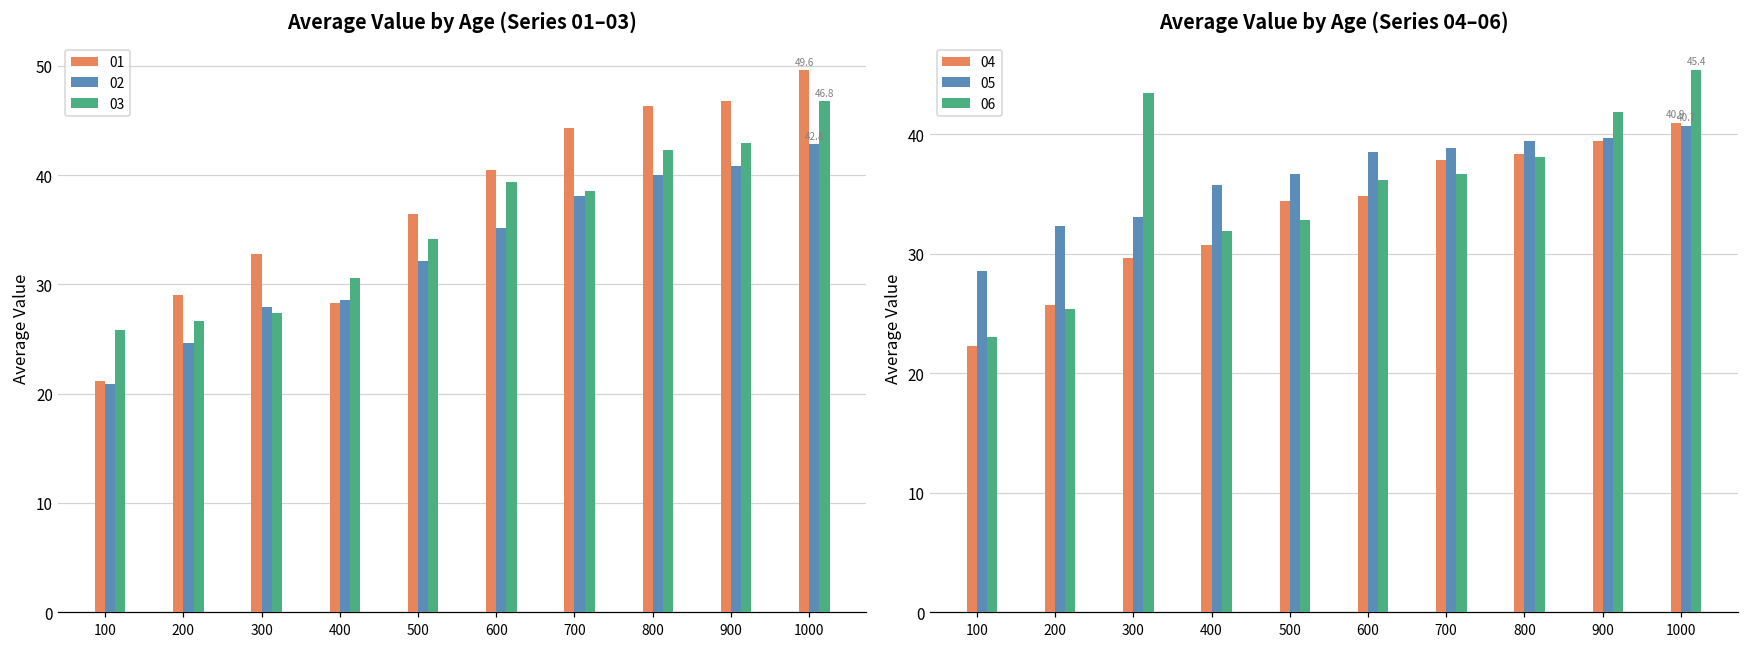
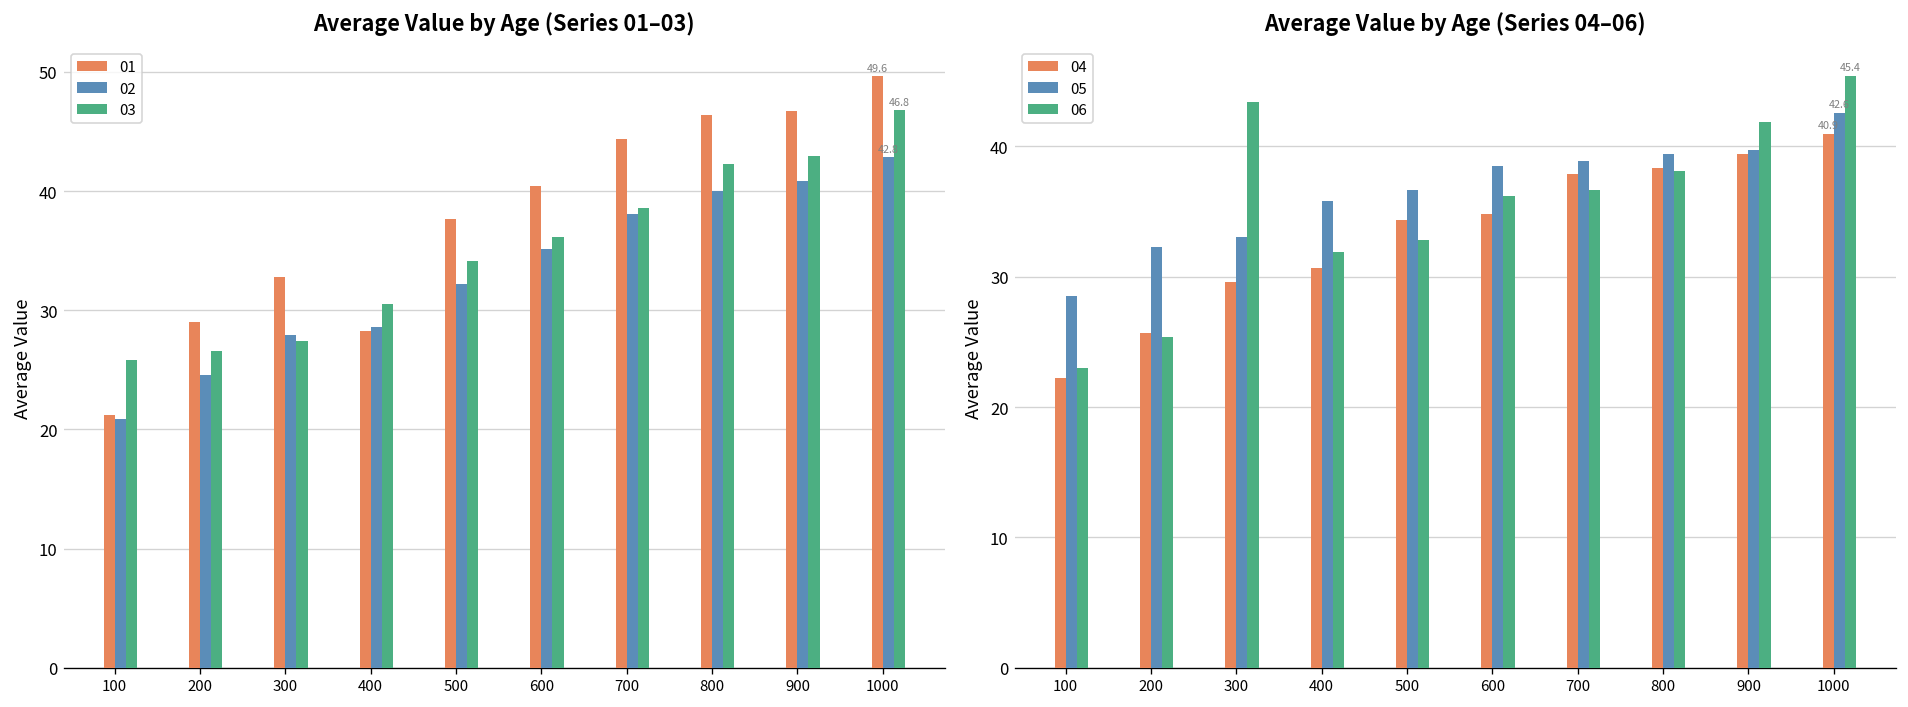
Average Value by Age (Series 01–03), 01, 500: 36 -> 38
Average Value by Age (Series 01–03), 03, 600: 39 -> 36
Average Value by Age (Series 04–06), 05, 1000: 40.7 -> 42.6
